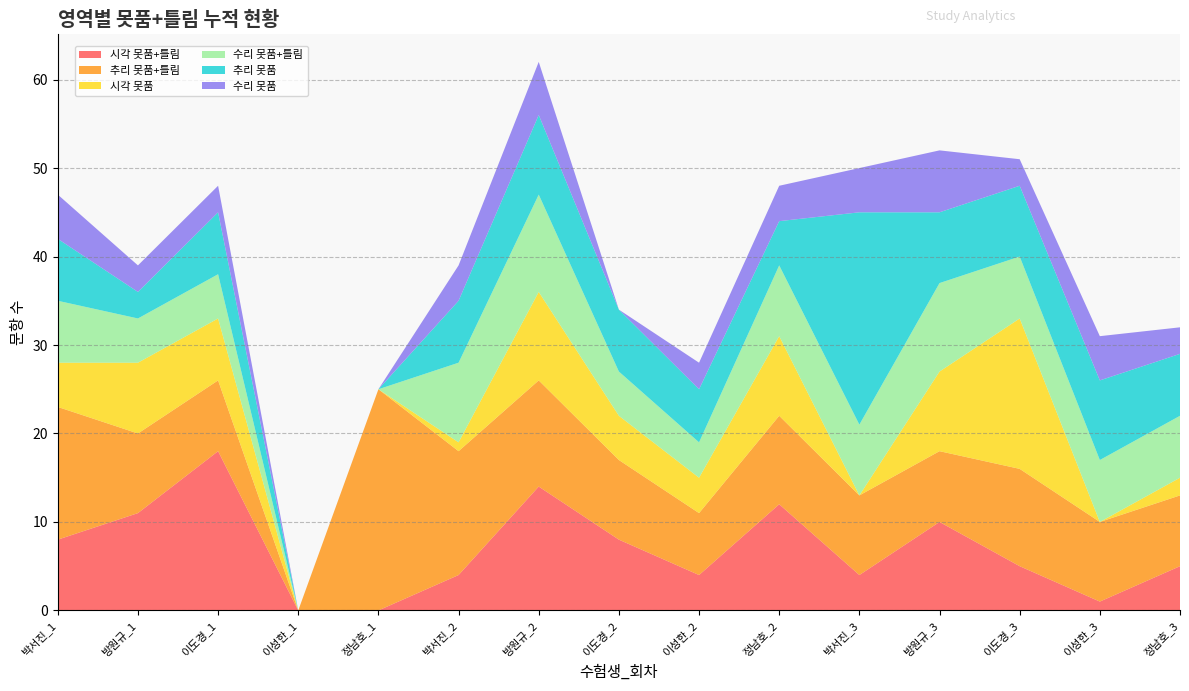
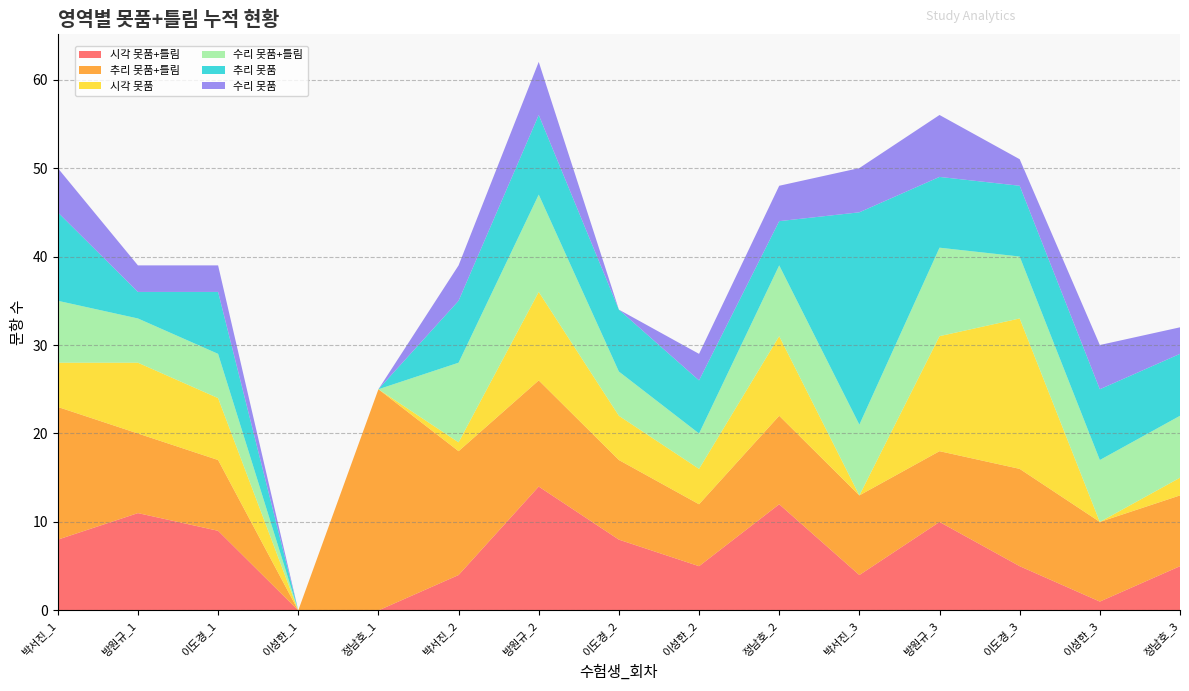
추리 못품, 박서진_1: 7 -> 10
시각 못품+틀림, 이도경_1: 18 -> 9
시각 못품+틀림, 이성한_2: 4 -> 5
시각 못품, 방원규_3: 9 -> 13
추리 못품, 이성한_3: 9 -> 8
